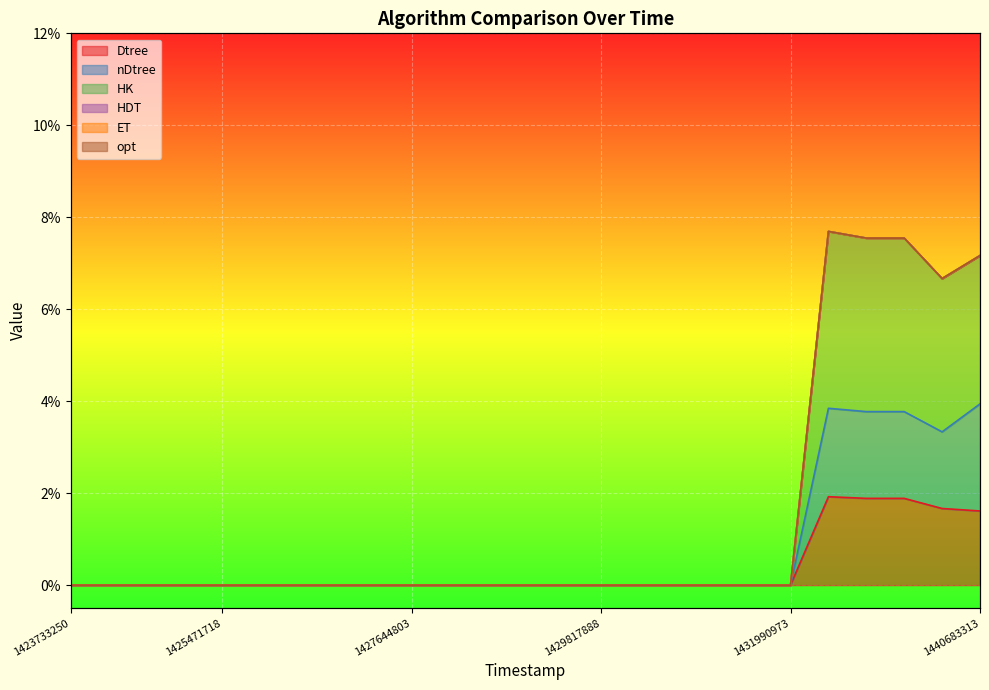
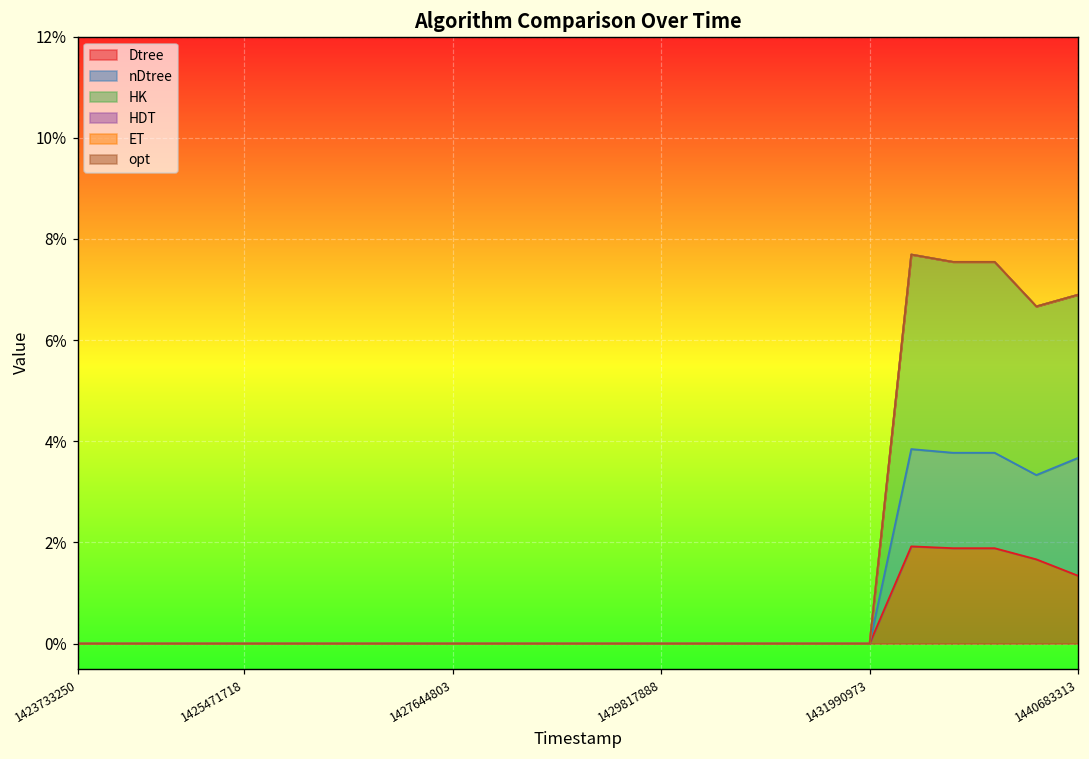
Dtree, 1440683313: 1.6% -> 1.3%
